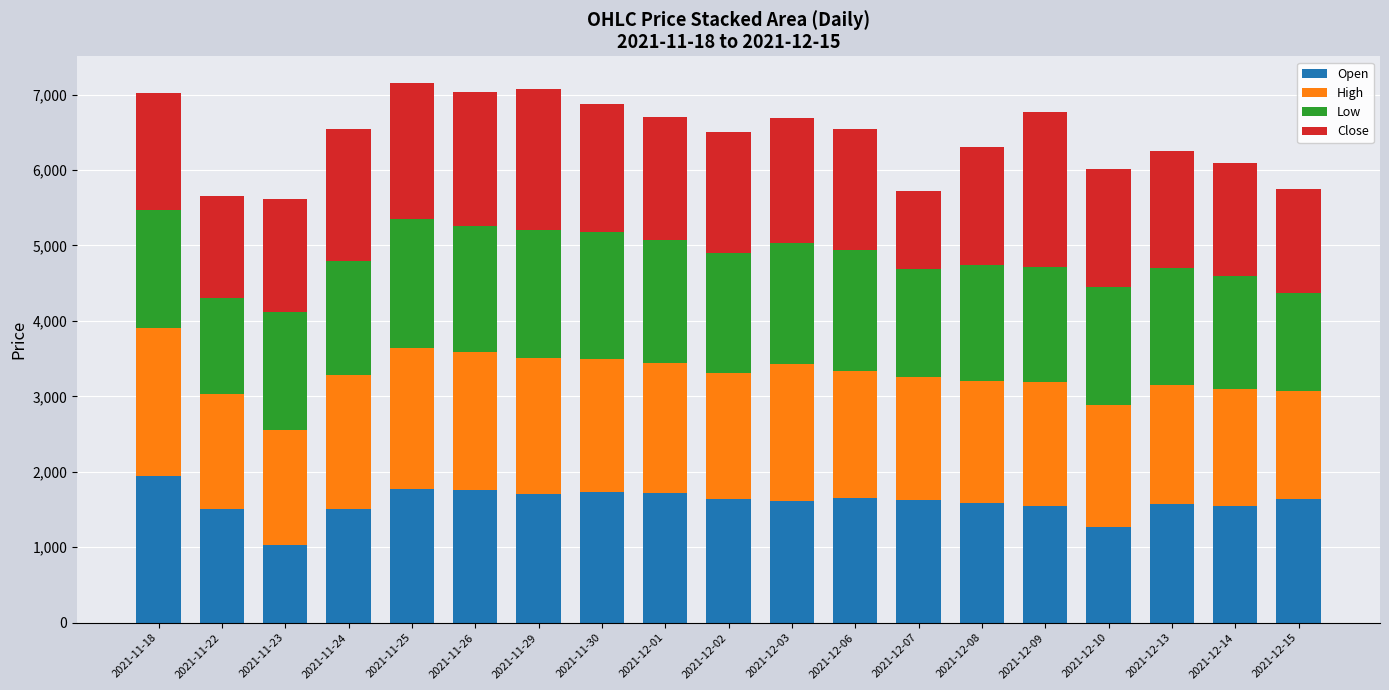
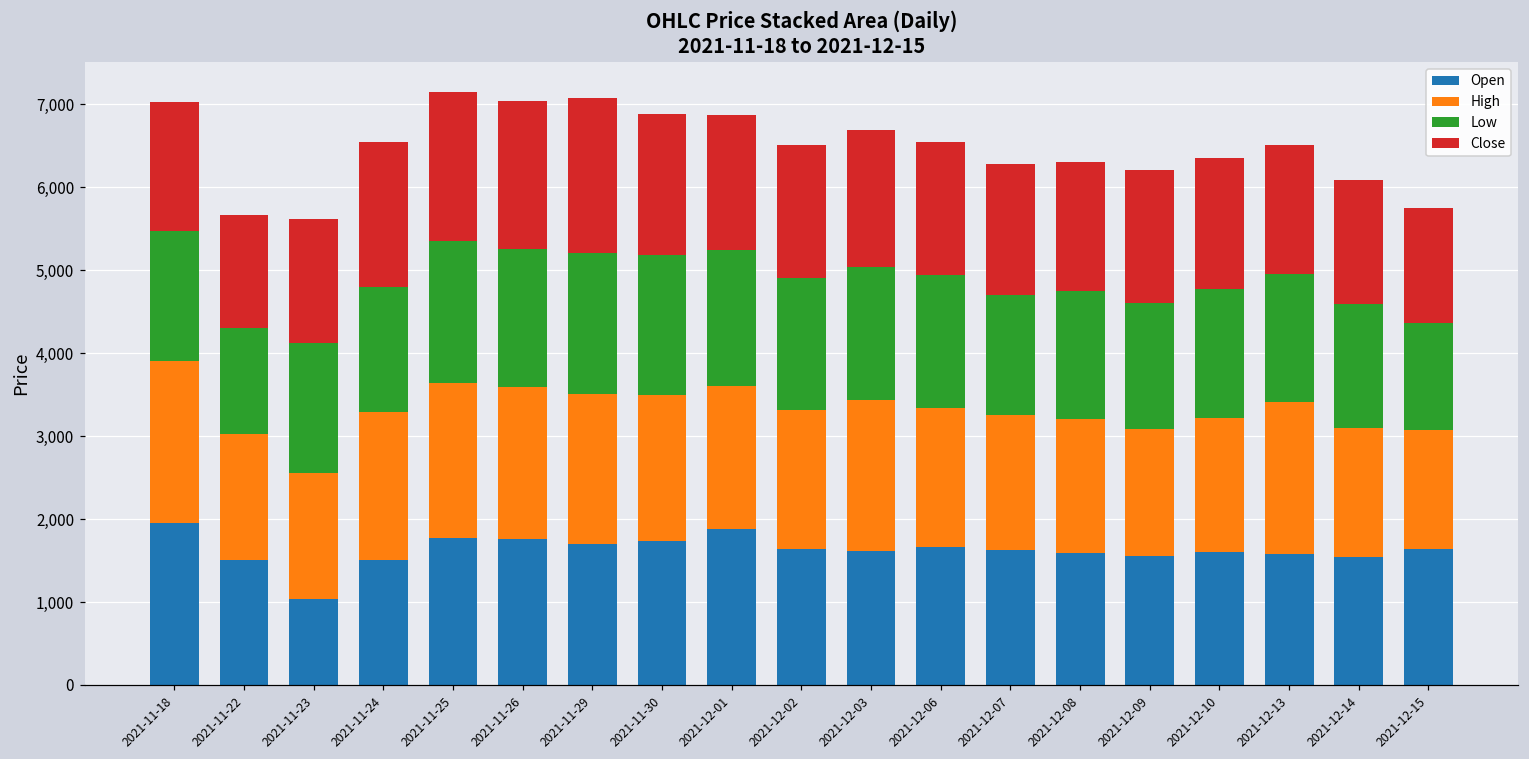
Open, 2021-12-01: 1,700 -> 1,900
Close, 2021-12-07: 1,000 -> 1,600
High, 2021-12-09: 1,600 -> 1,500
Close, 2021-12-09: 2,000 -> 1,600
Open, 2021-12-10: 1,300 -> 1,600
High, 2021-12-13: 1,600 -> 1,800
